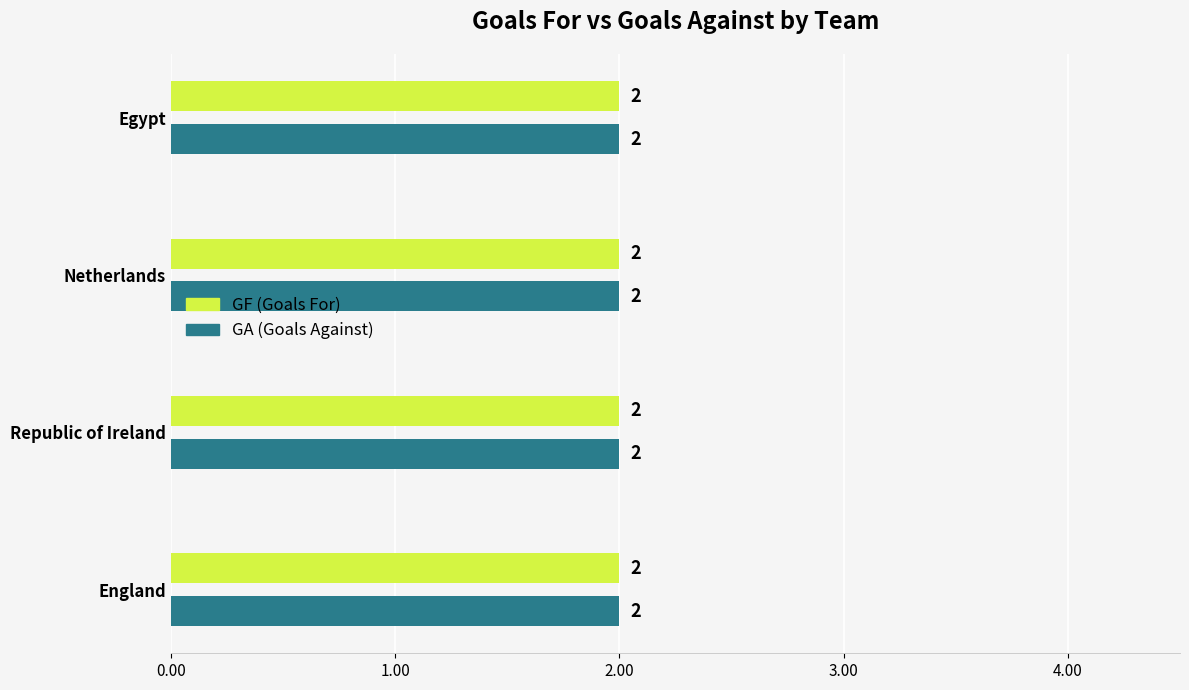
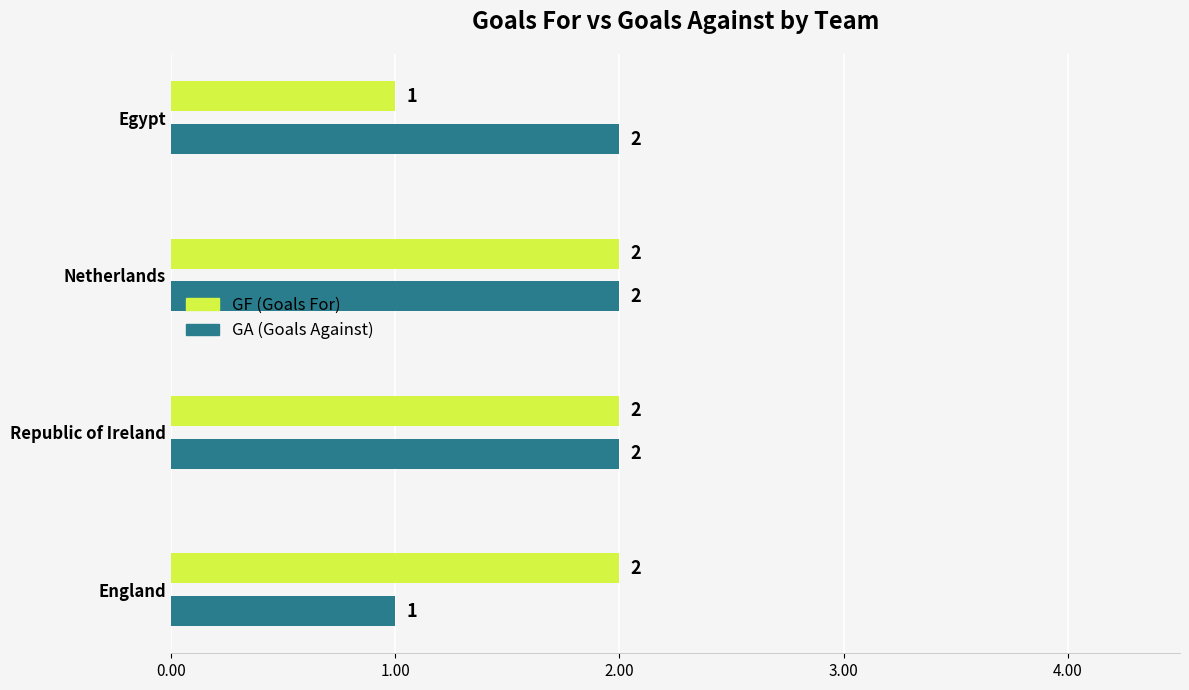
GF (Goals For), Egypt: 2 -> 1
GA (Goals Against), England: 2 -> 1
